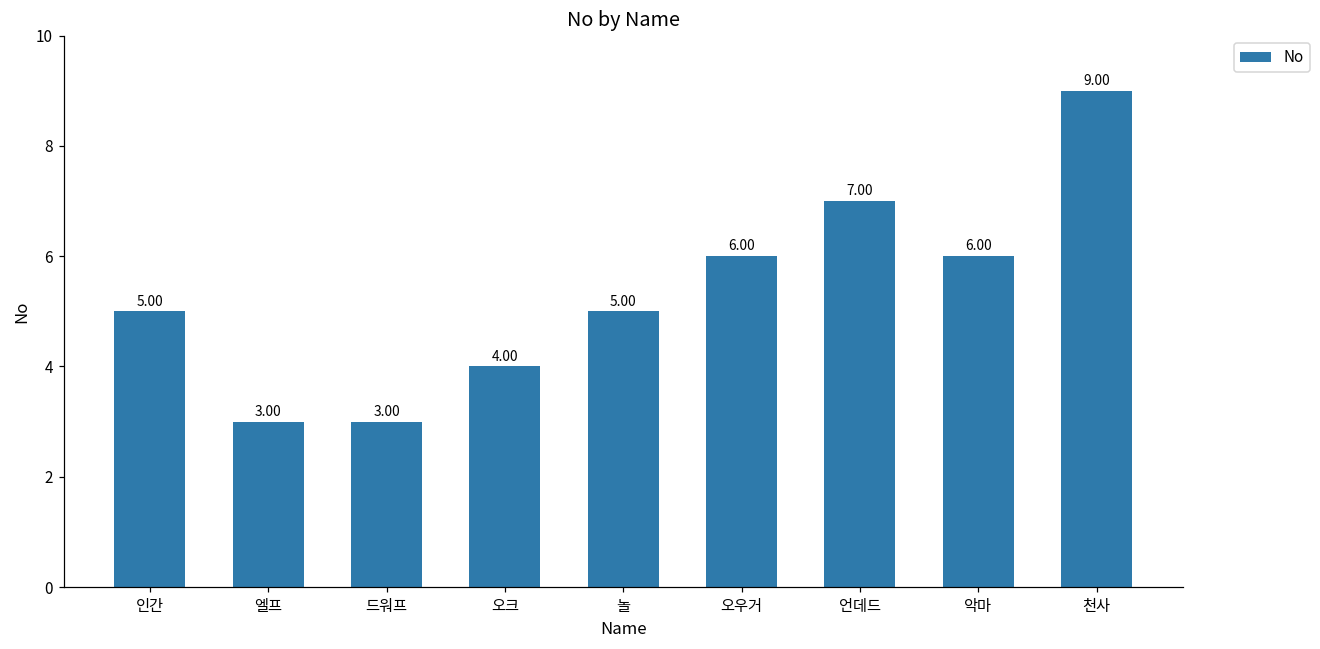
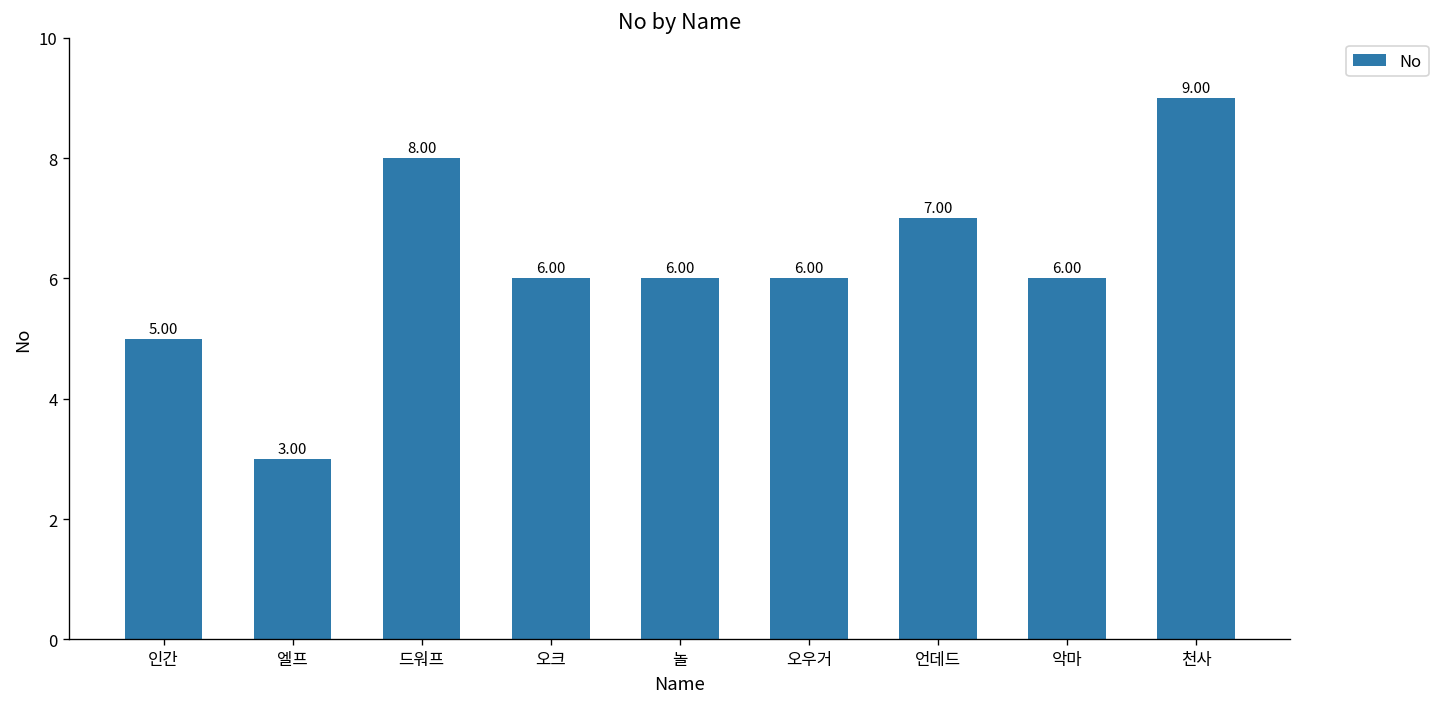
드워프: 3.00 -> 8.00
오크: 4.00 -> 6.00
놀: 5.00 -> 6.00
